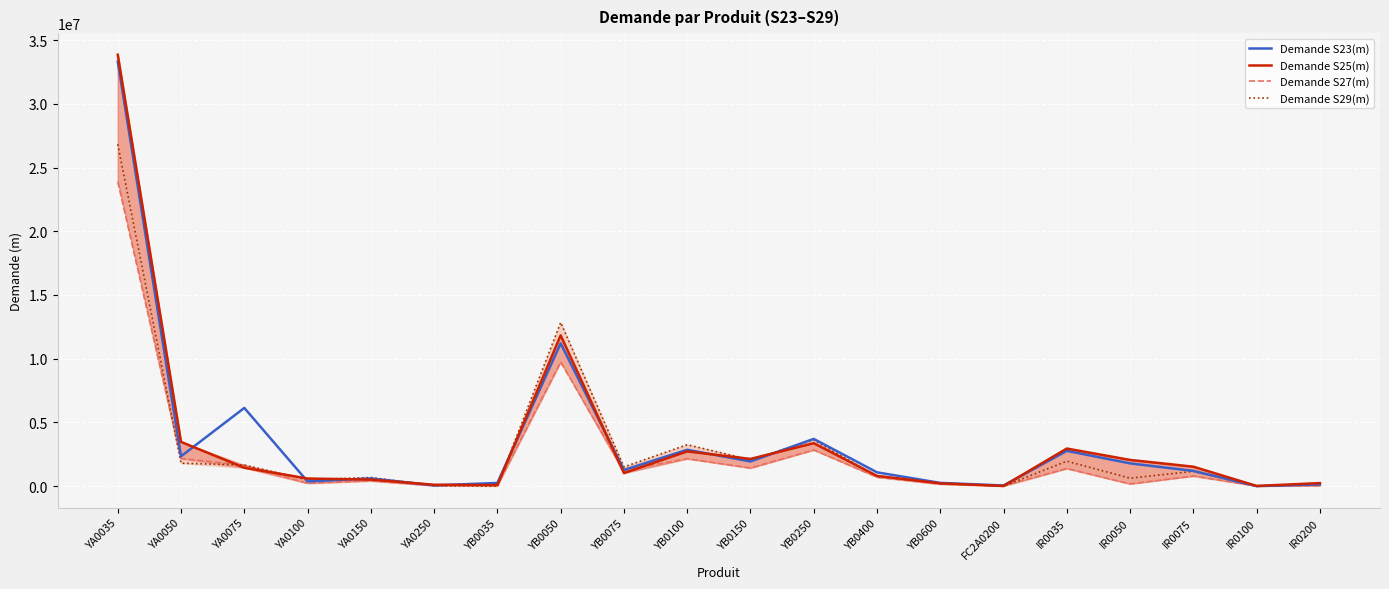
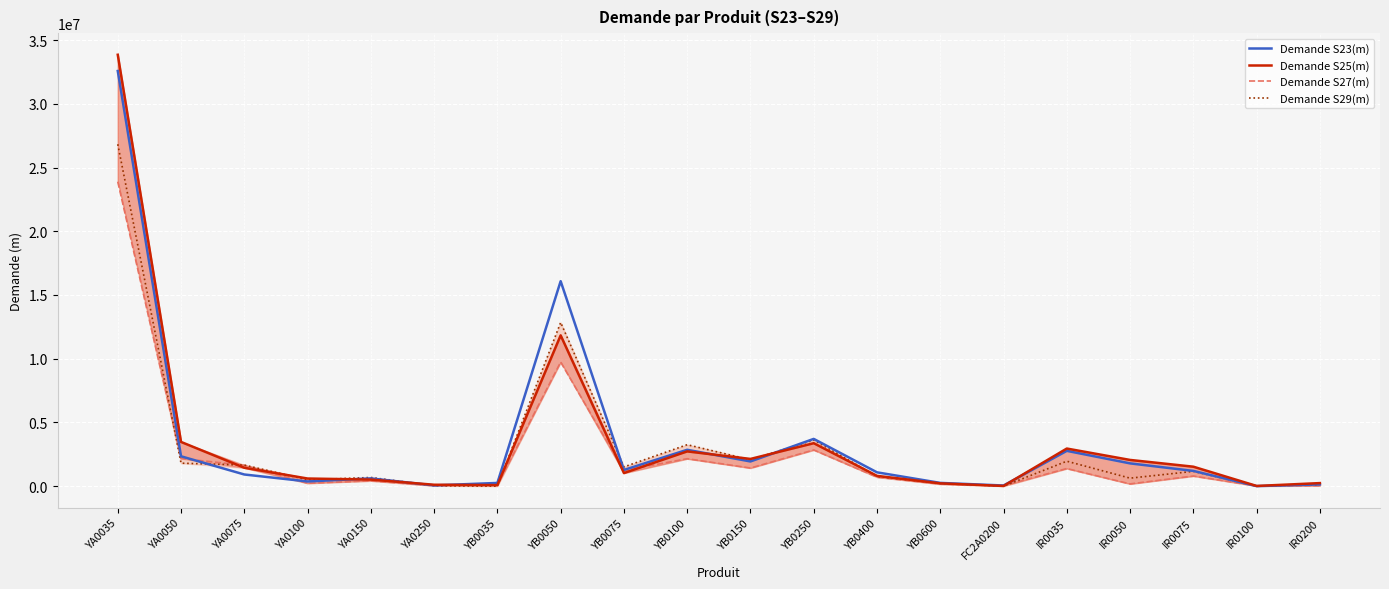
Demande S23(m), YA0035: 33300000 -> 32600000
Demande S23(m), YA0075: 6100000 -> 900000
Demande S23(m), YB0050: 11200000 -> 16100000
